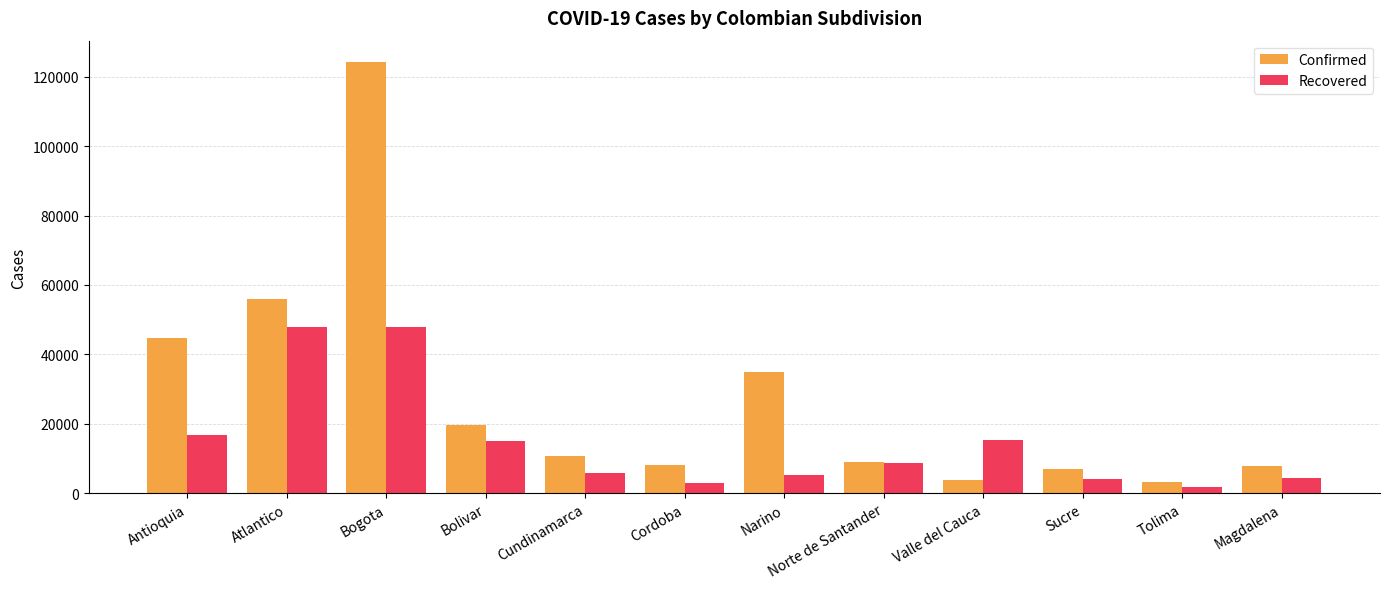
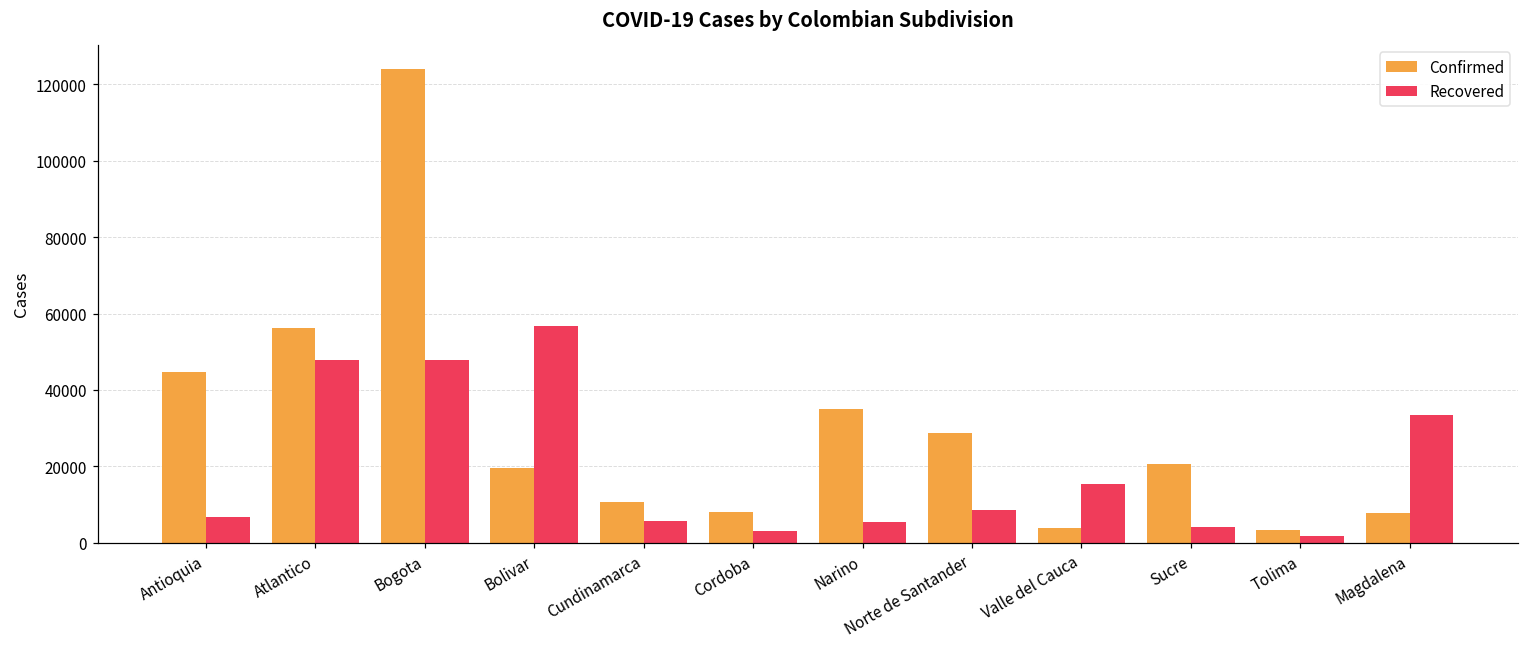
Recovered, Antioquia: 17000 -> 7000
Recovered, Bolivar: 15000 -> 57000
Confirmed, Norte de Santander: 9000 -> 29000
Confirmed, Sucre: 7000 -> 21000
Recovered, Magdalena: 4000 -> 34000
